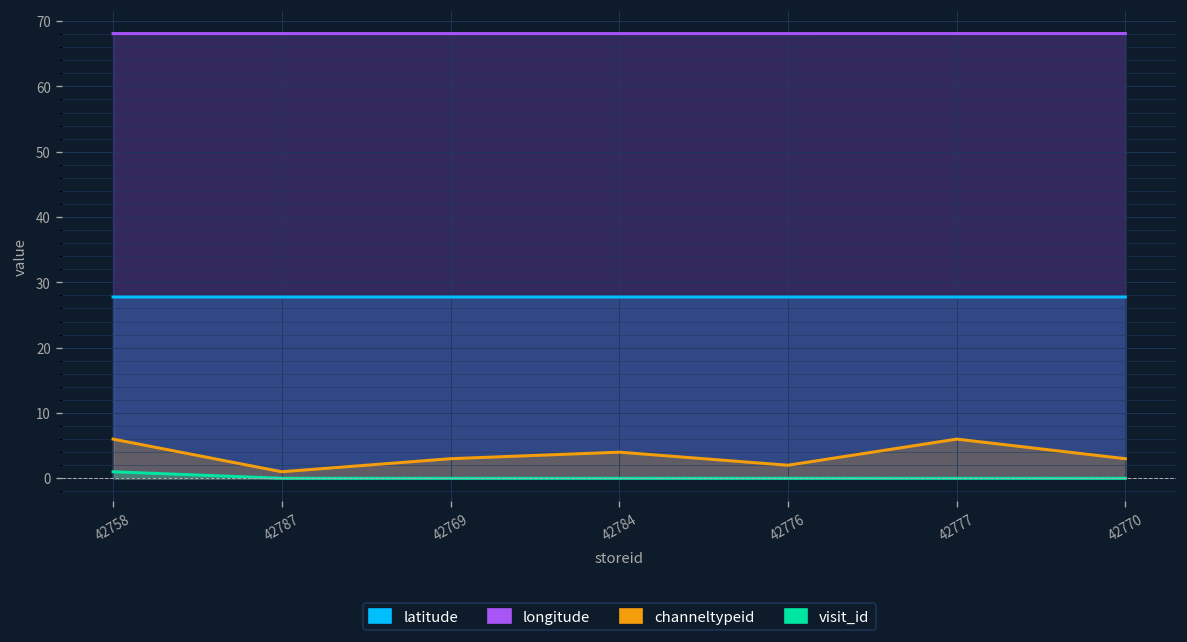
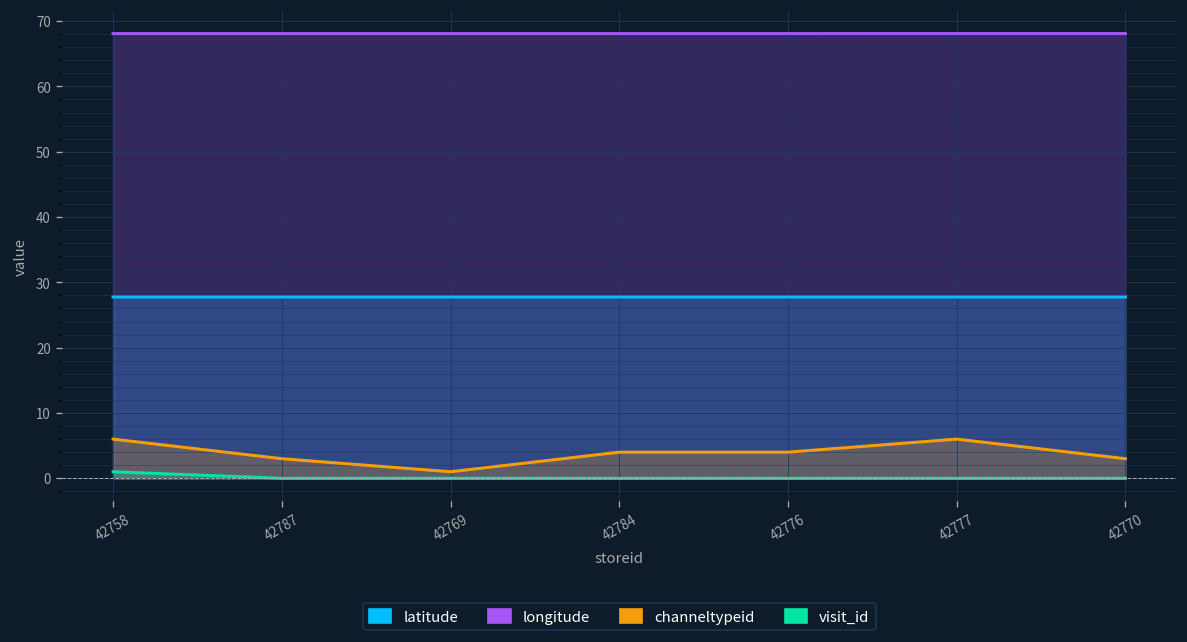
channeltypeid, 42787: 1 -> 3
channeltypeid, 42769: 3 -> 1
channeltypeid, 42776: 2 -> 4
